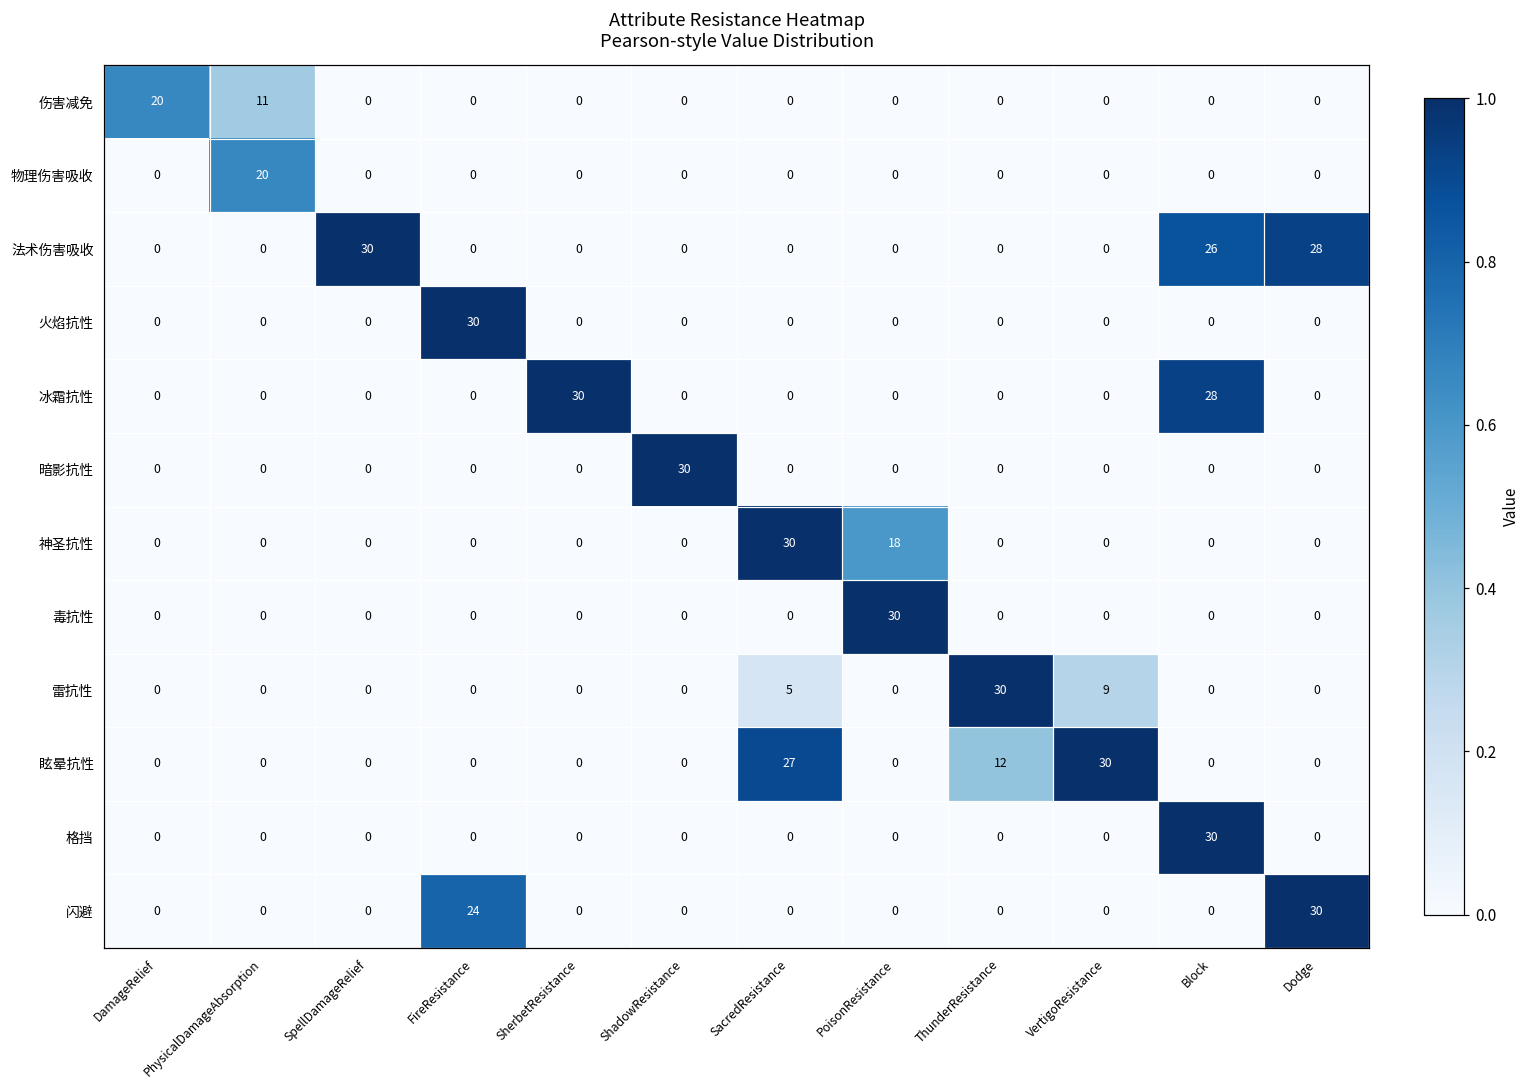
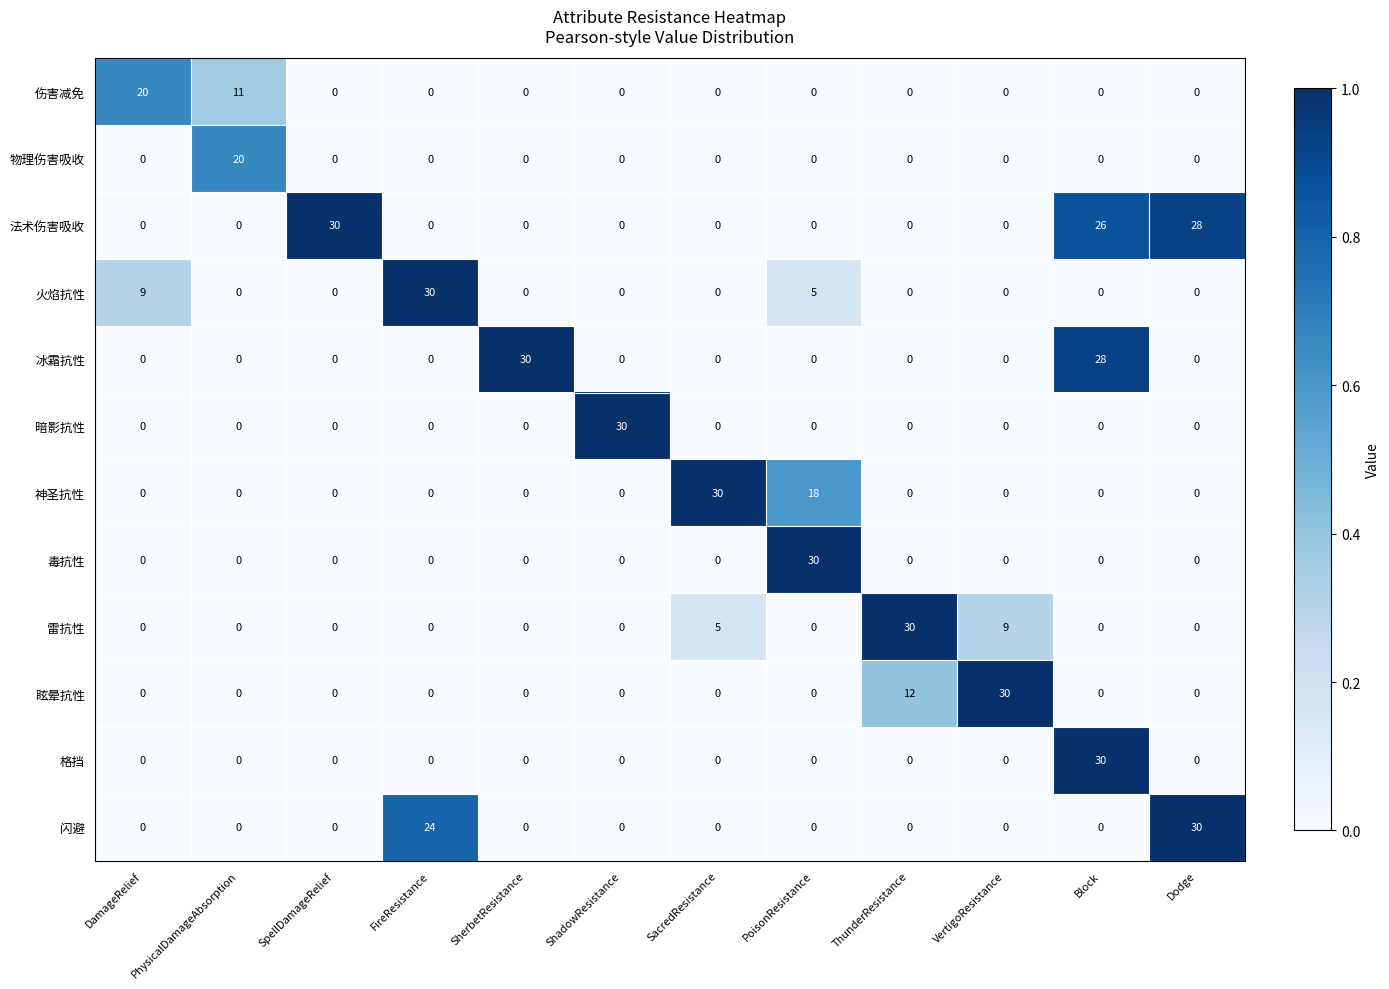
火焰抗性, DamageRelief: 0 -> 9
火焰抗性, PoisonResistance: 0 -> 5
眩晕抗性, SacredResistance: 27 -> 0
